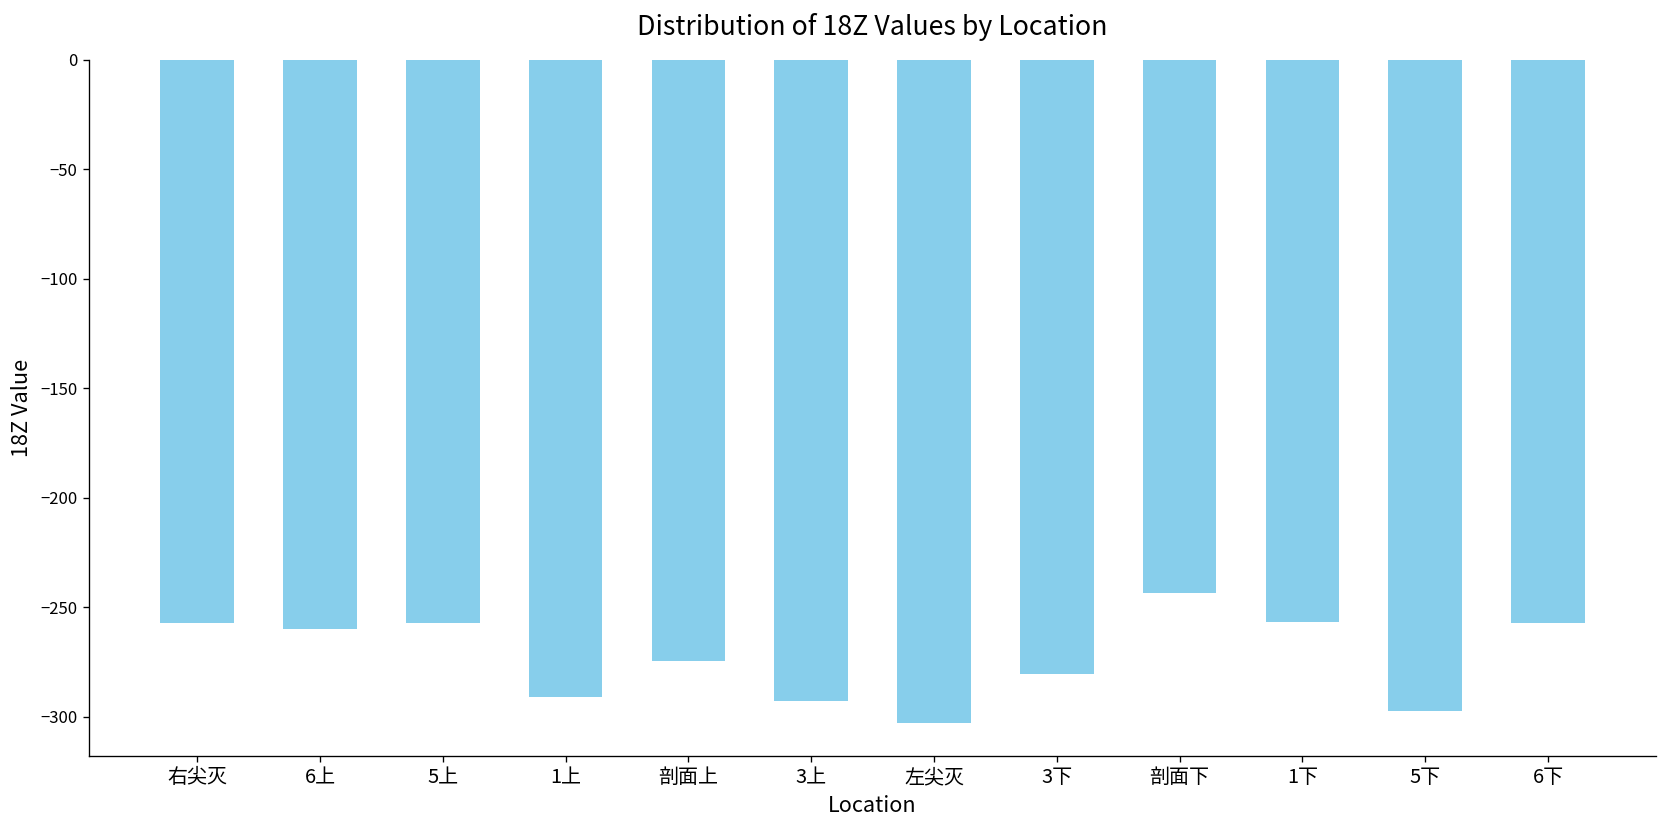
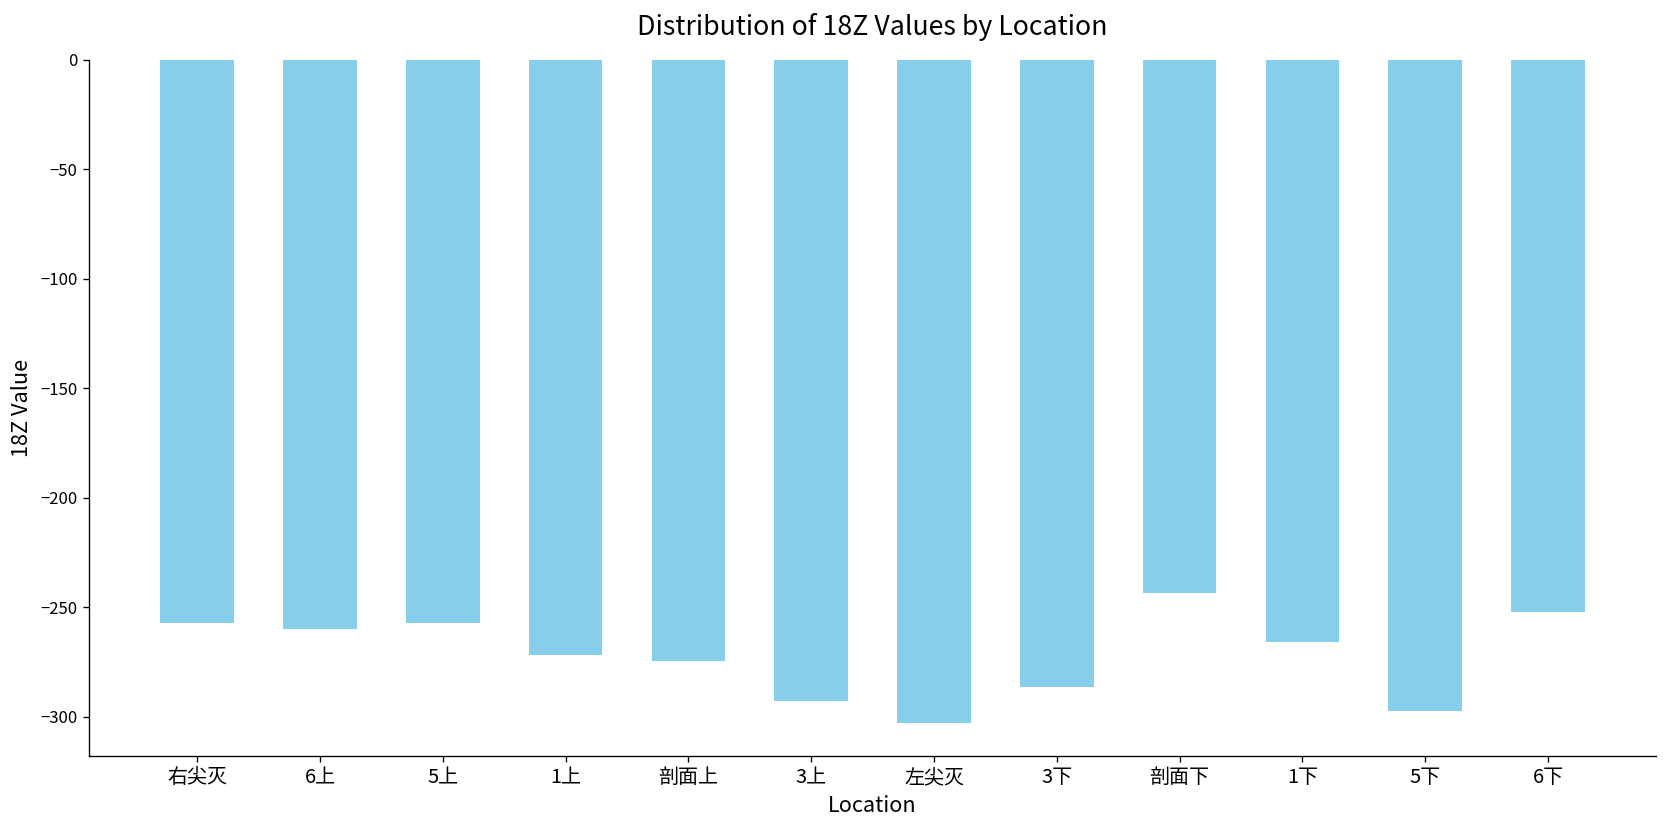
1上: -291 -> -272
3下: -281 -> -286
1下: -257 -> -266
6下: -257 -> -252
